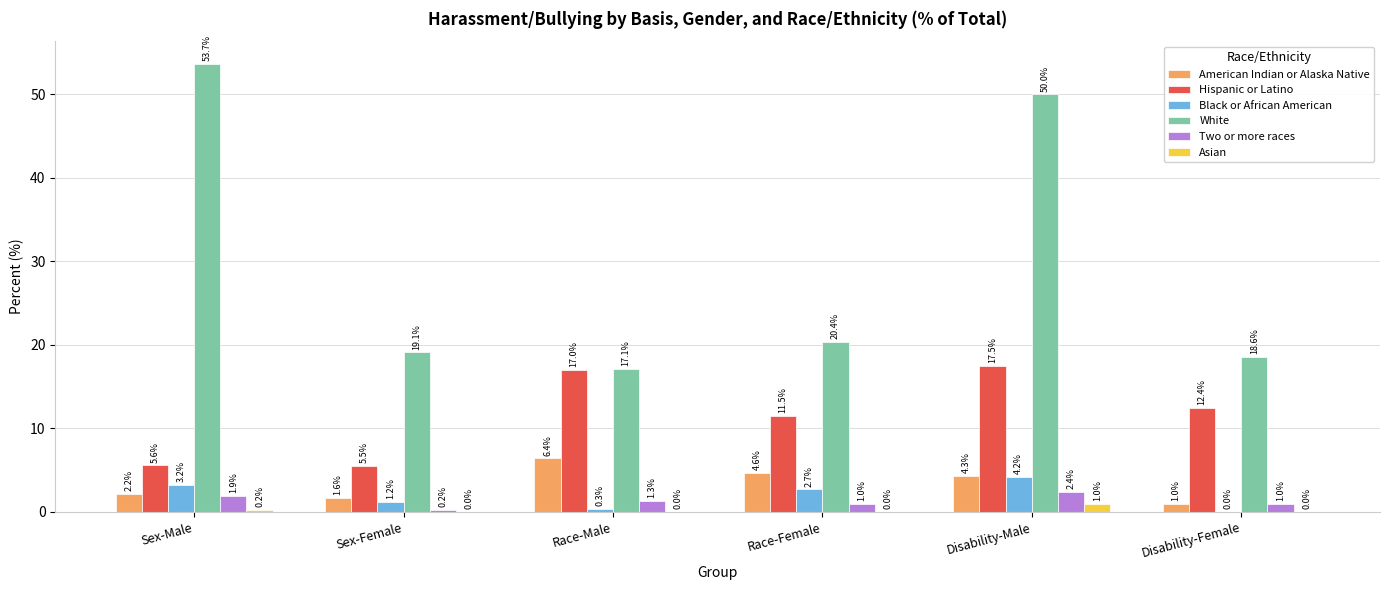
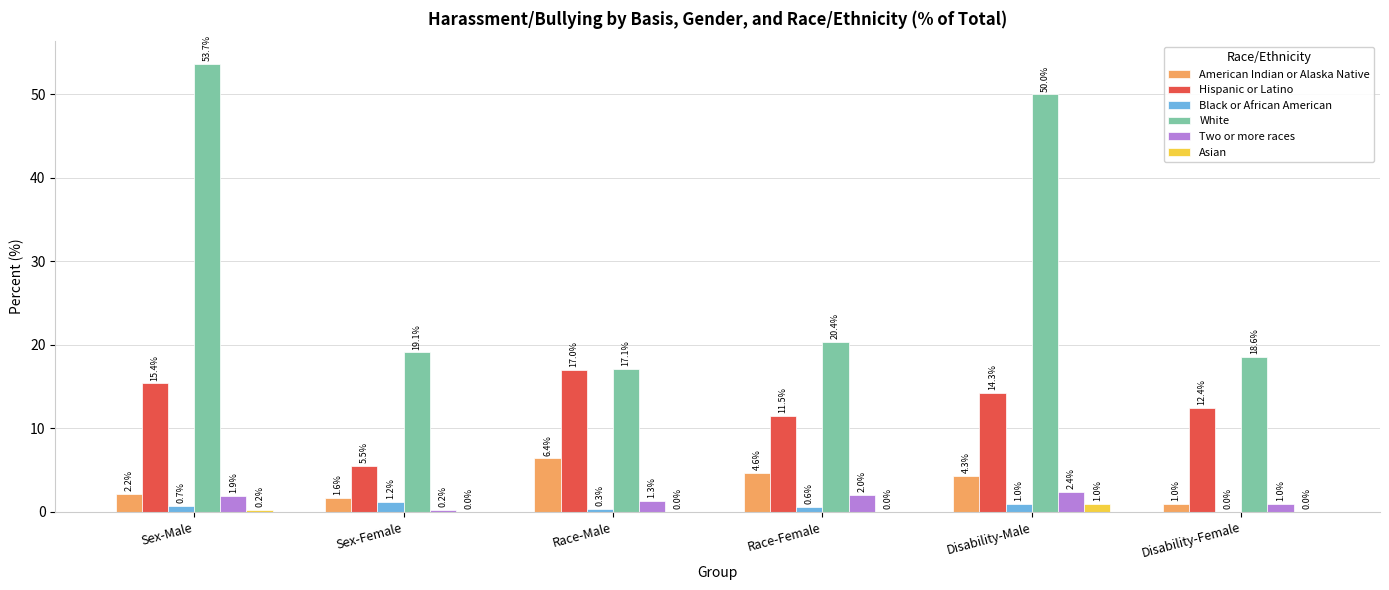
Hispanic or Latino, Sex-Male: 5.6% -> 15.4%
Black or African American, Sex-Male: 3.2% -> 0.7%
Black or African American, Race-Female: 2.7% -> 0.6%
Two or more races, Race-Female: 1.0% -> 2.0%
Hispanic or Latino, Disability-Male: 17.5% -> 14.3%
Black or African American, Disability-Male: 4.2% -> 1.0%
